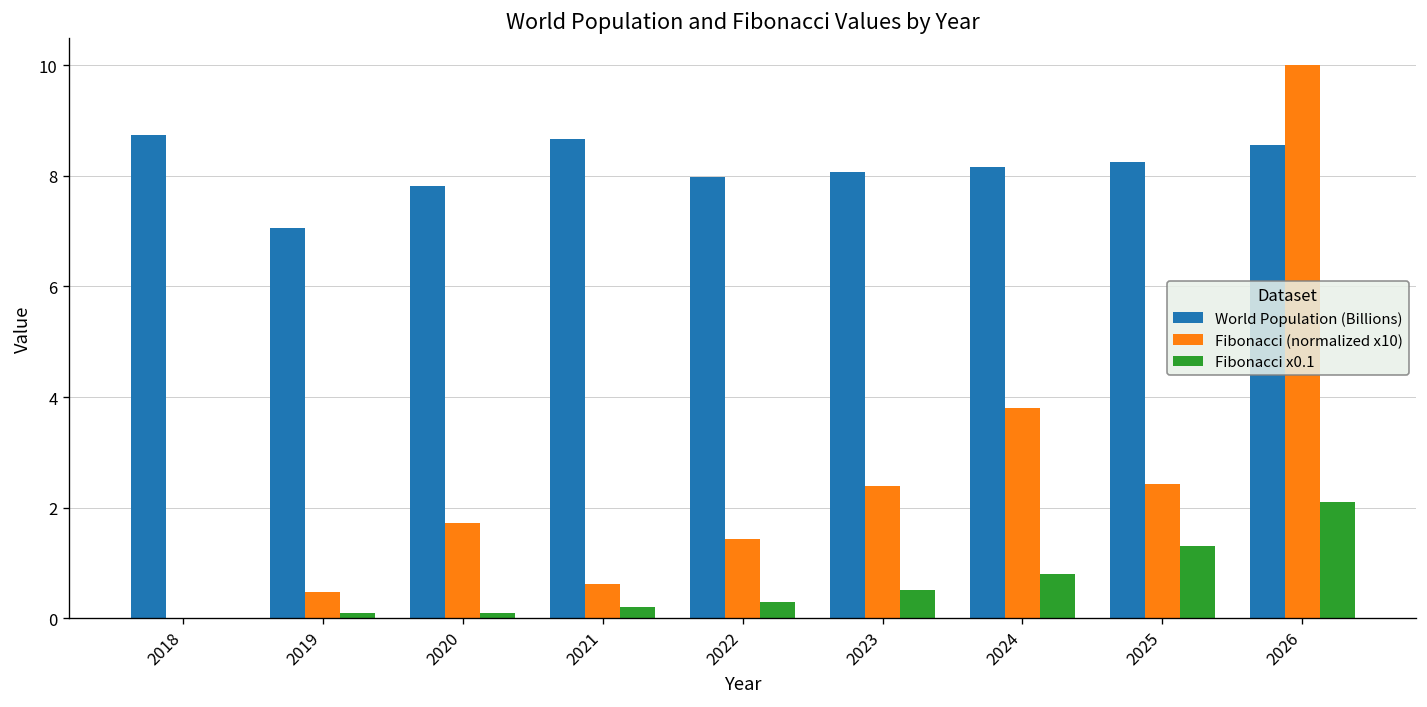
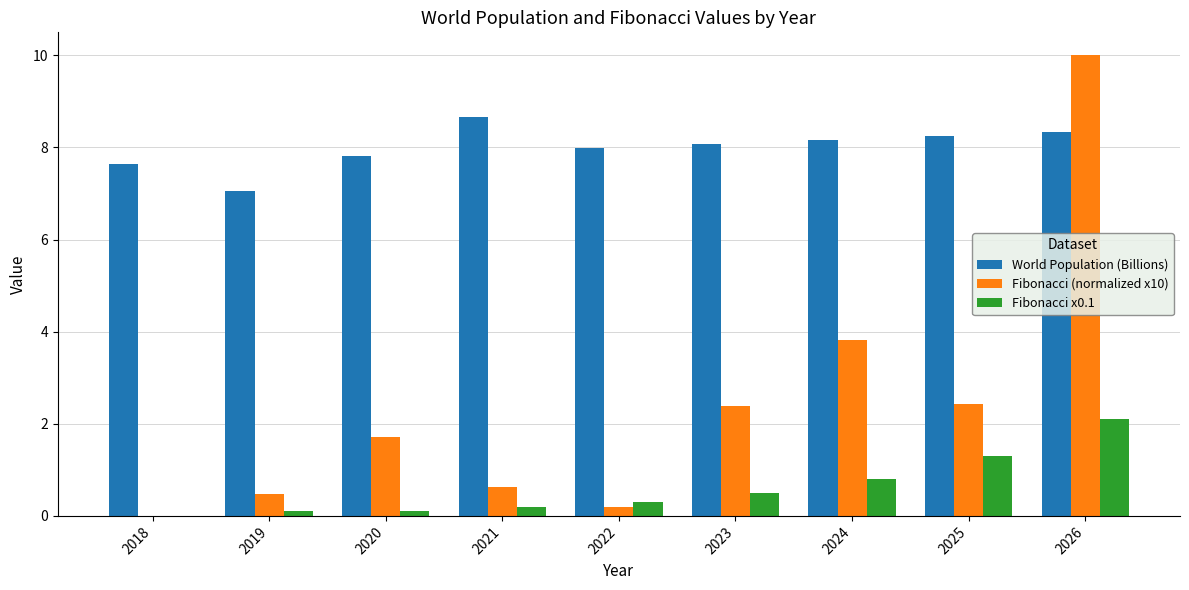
World Population (Billions), 2018: 8.7 -> 7.6
Fibonacci (normalized x10), 2022: 1.4 -> 0.2
World Population (Billions), 2026: 8.6 -> 8.3
